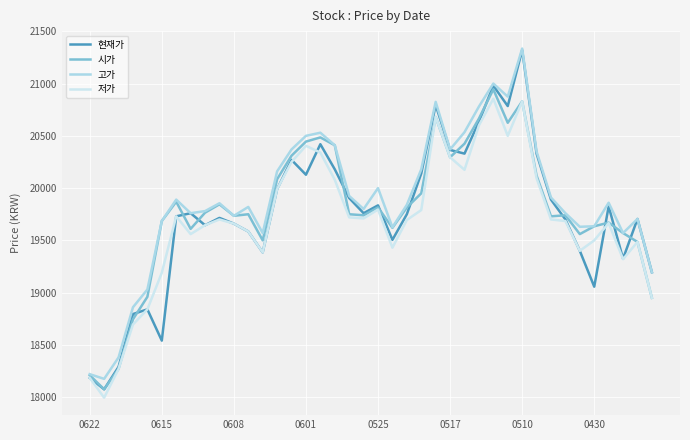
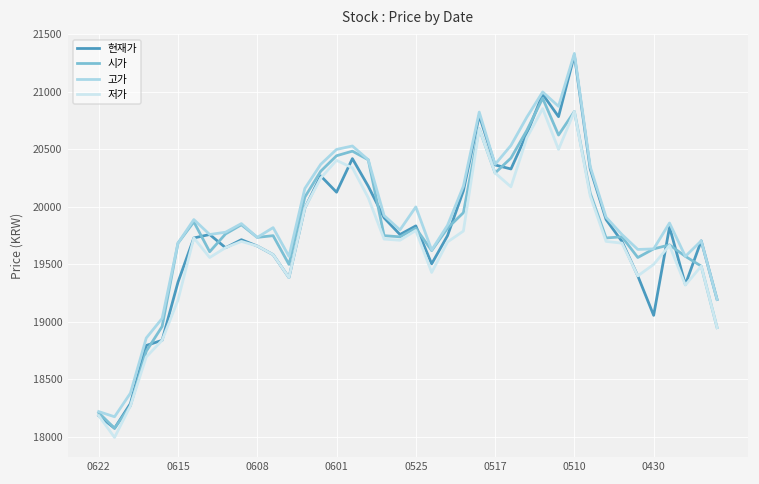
현재가, 0615: 18540 -> 19350
